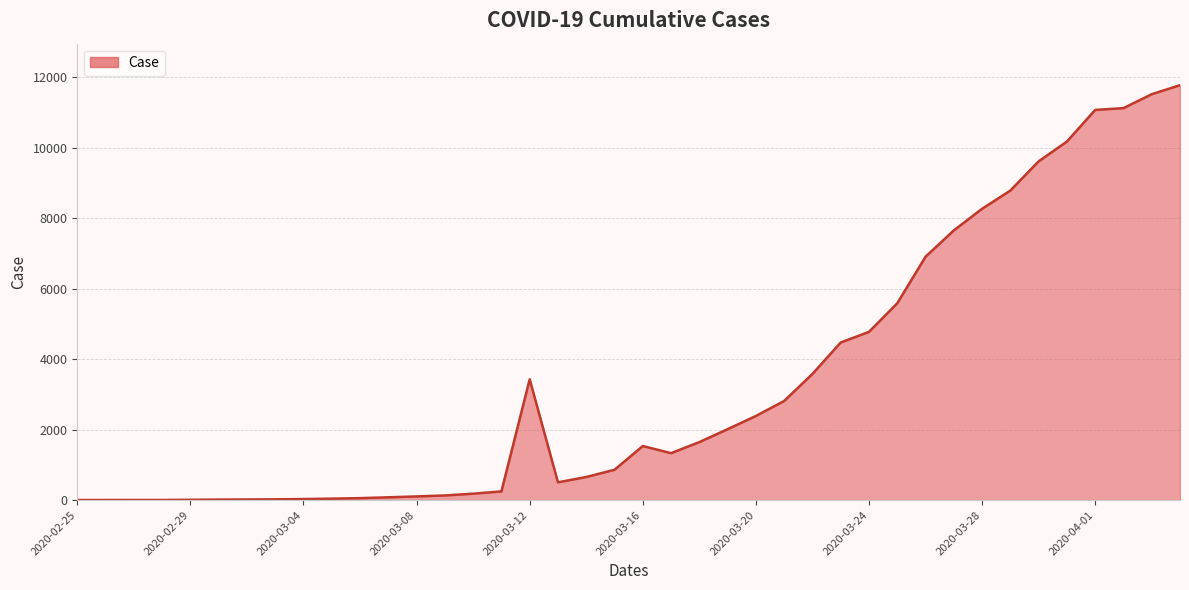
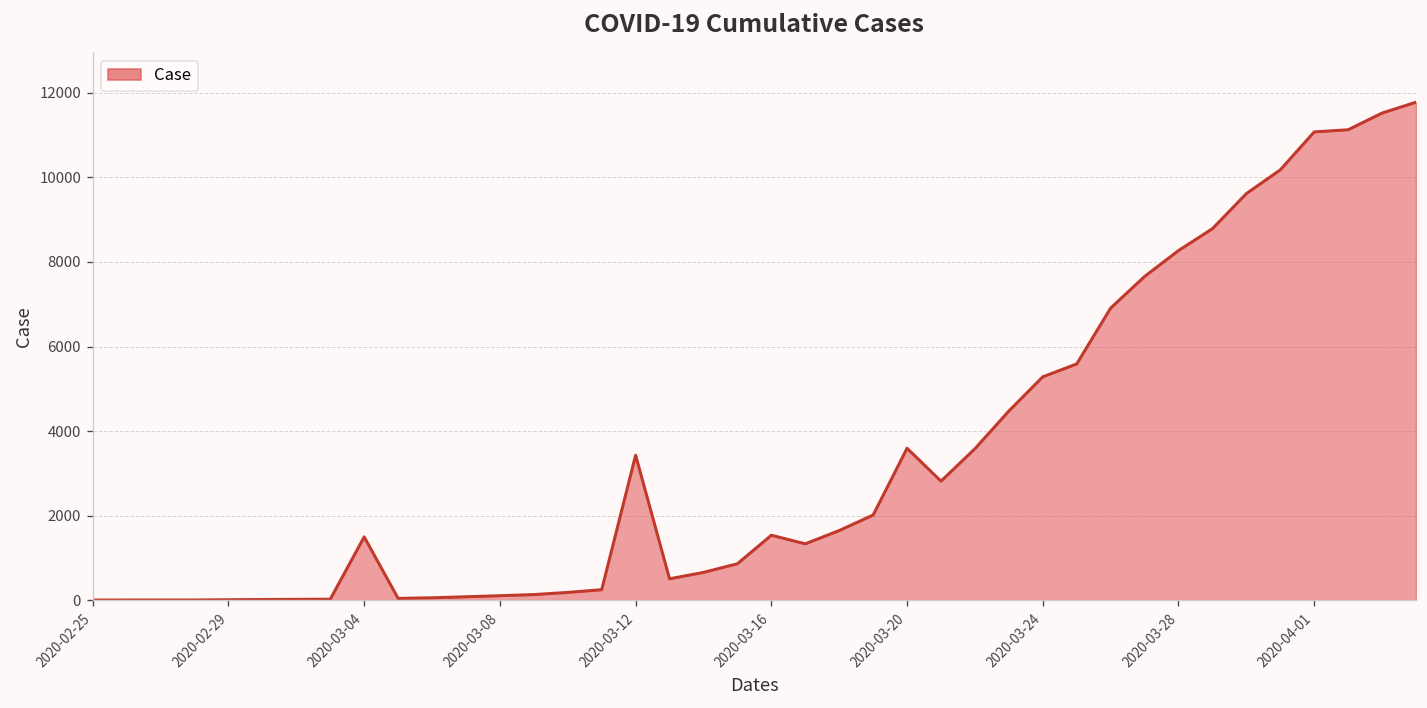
2020-03-04: 0 -> 1500
2020-03-20: 2400 -> 3600
2020-03-24: 4800 -> 5300
